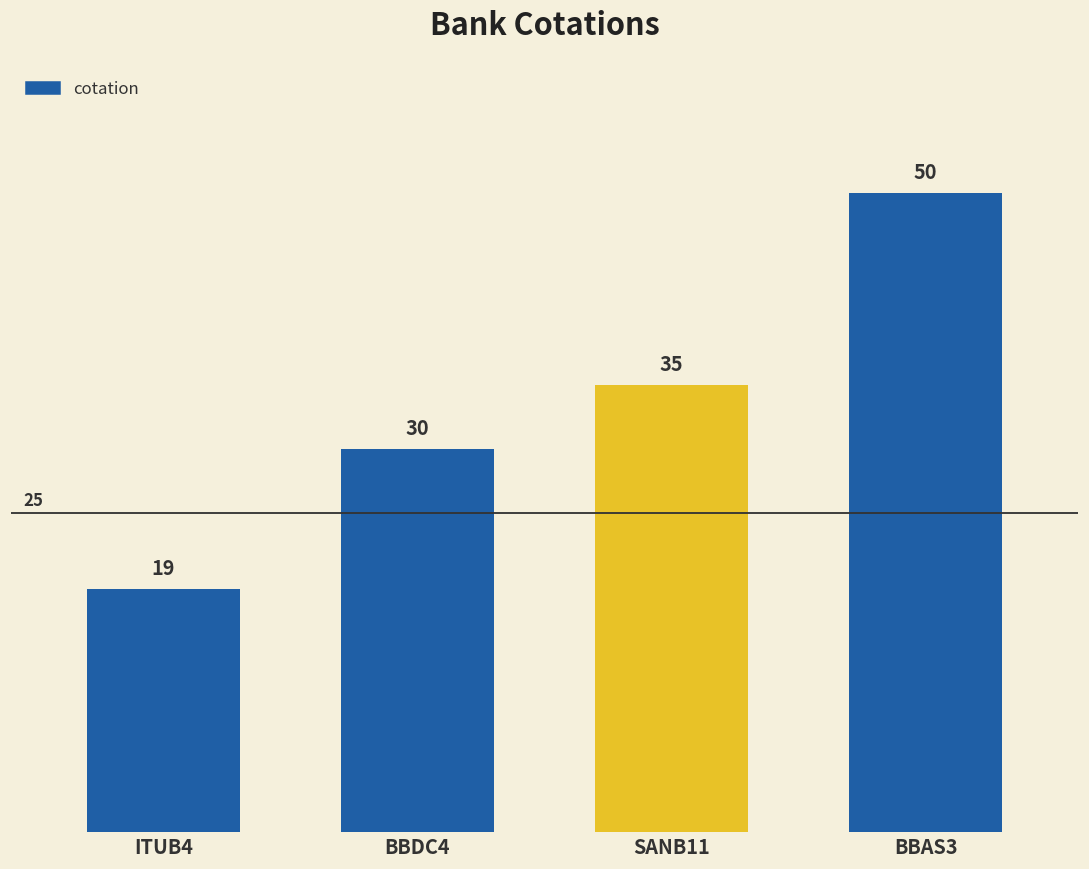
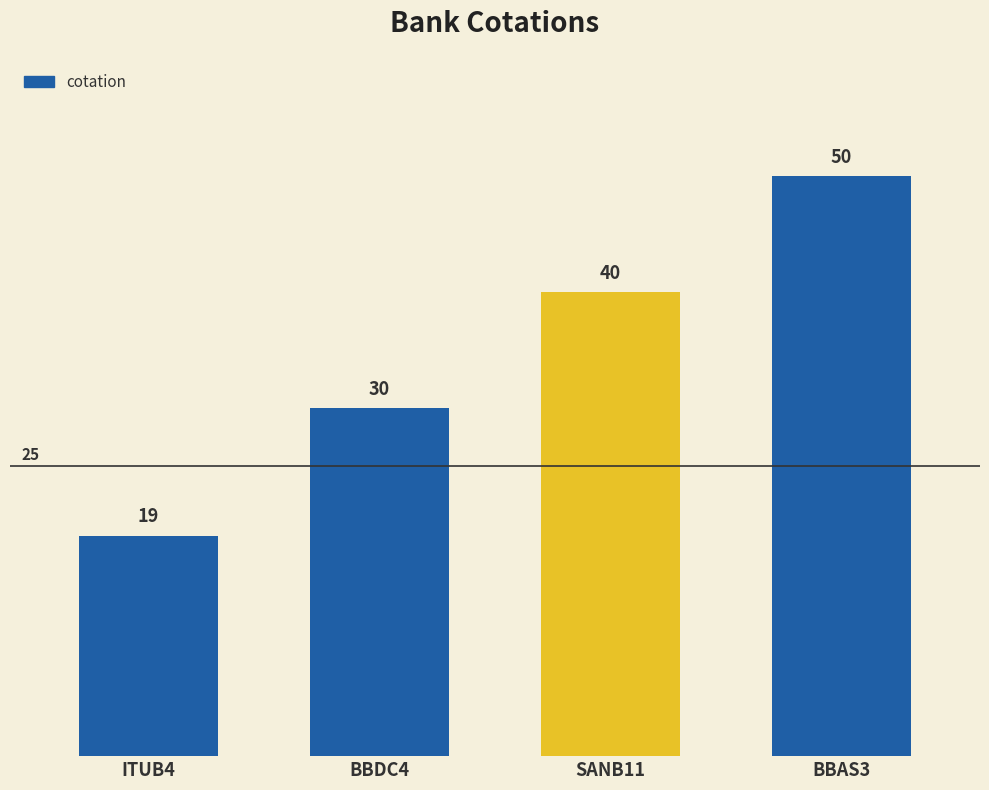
SANB11: 35 -> 40
